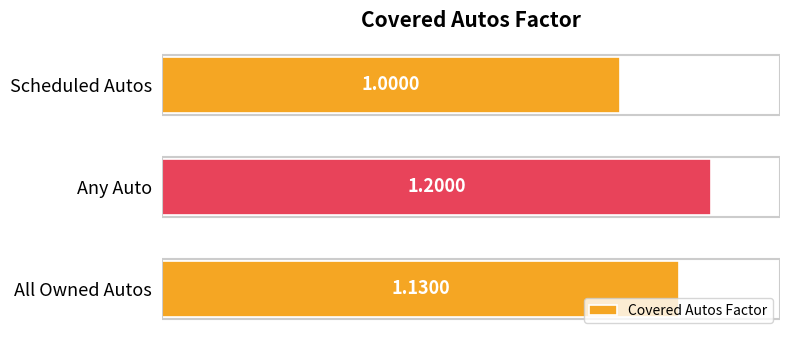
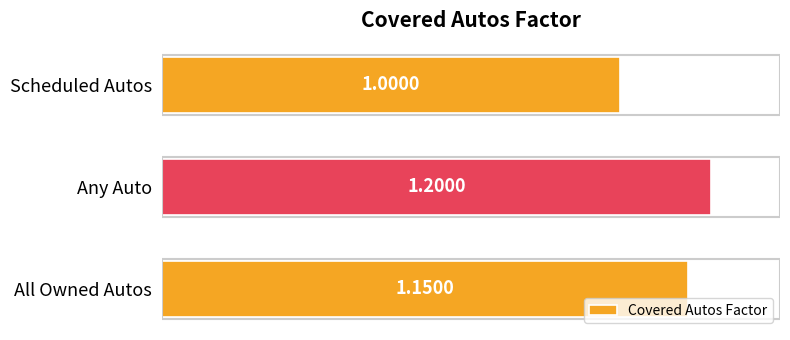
All Owned Autos: 1.1300 -> 1.1500
